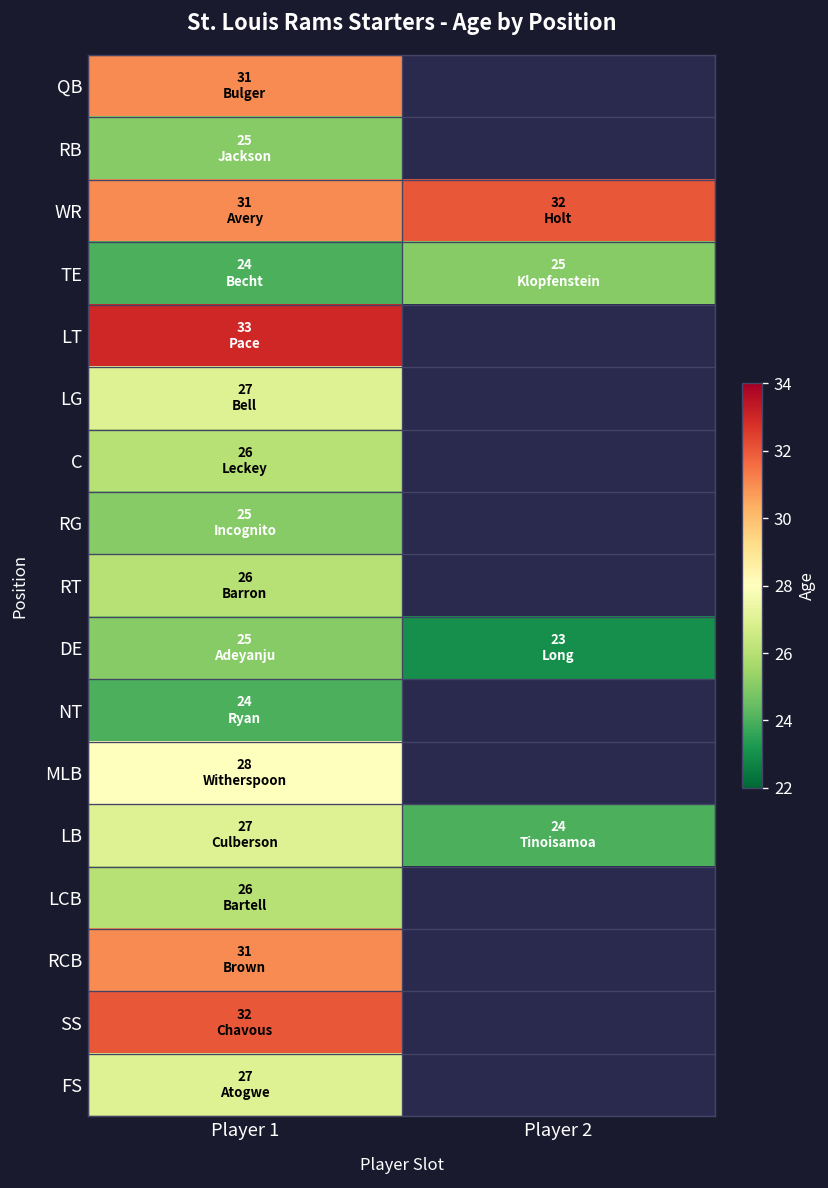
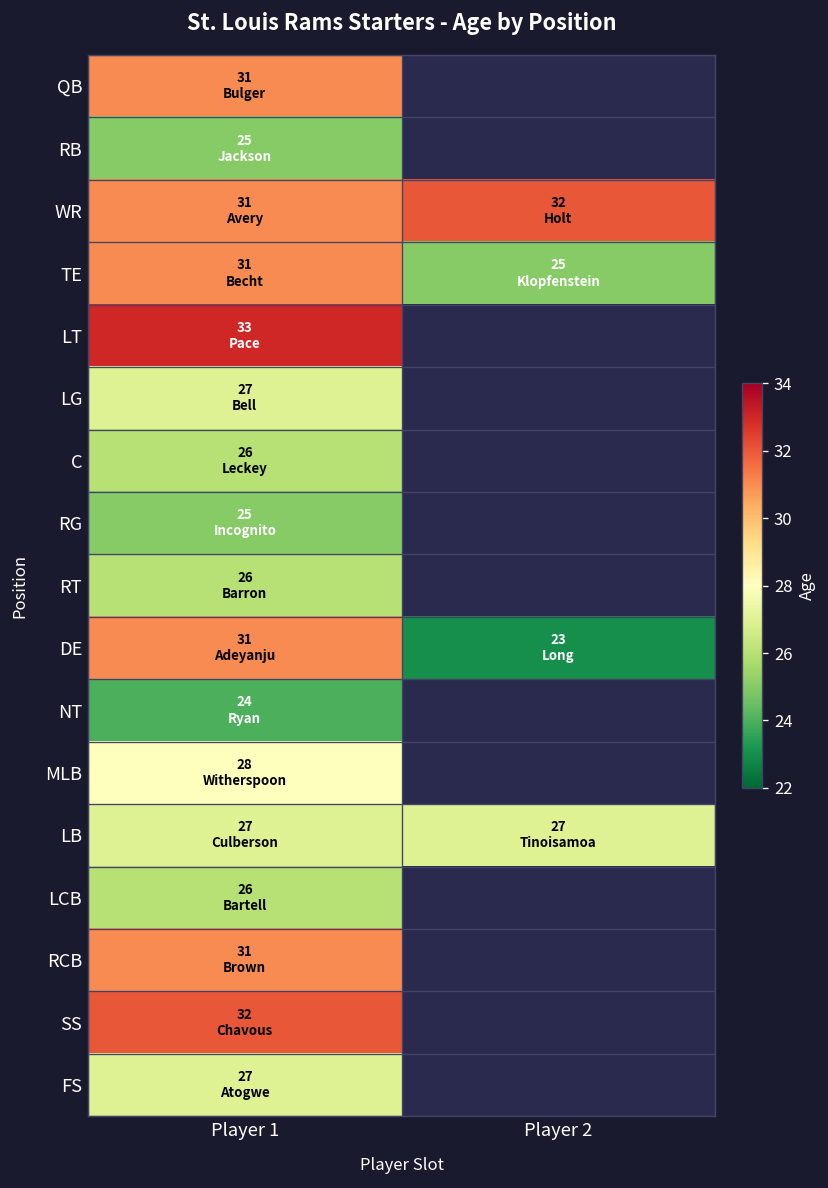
TE, Player 1: 24 -> 31
DE, Player 1: 25 -> 31
LB, Player 2: 24 -> 27
